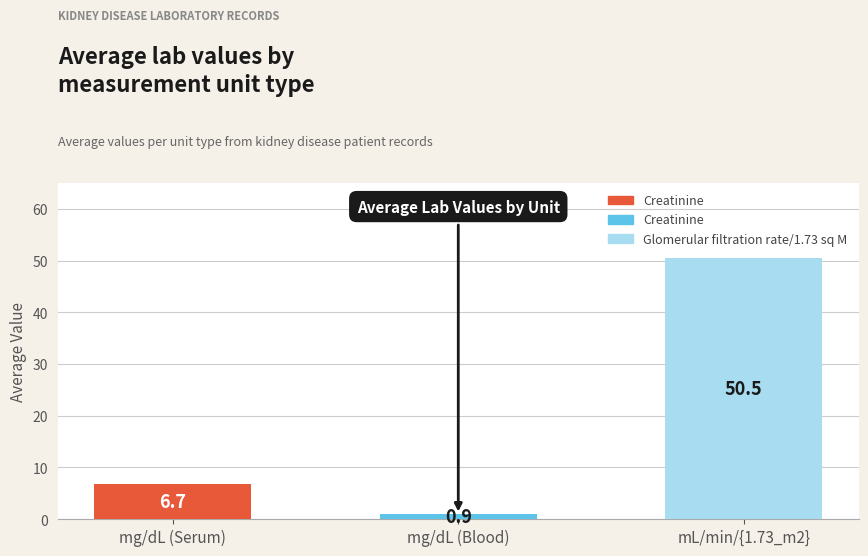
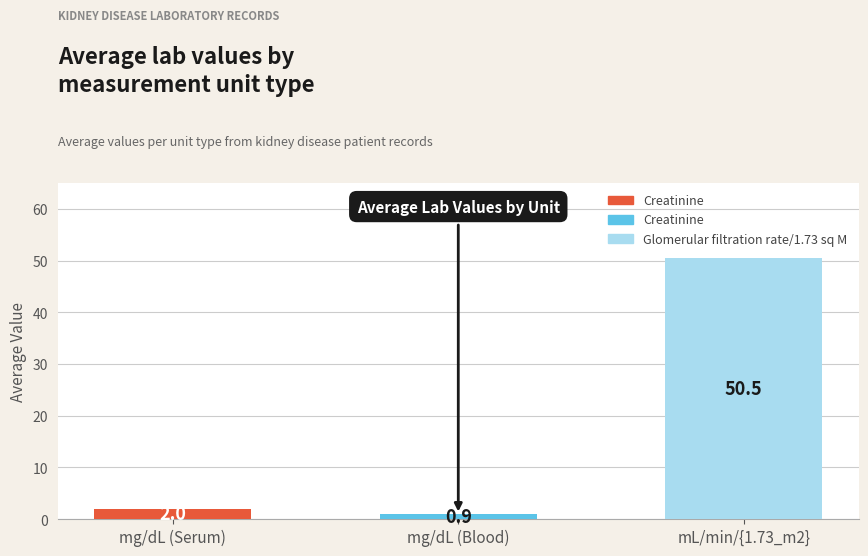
mg/dL (Serum): 7 -> 2
